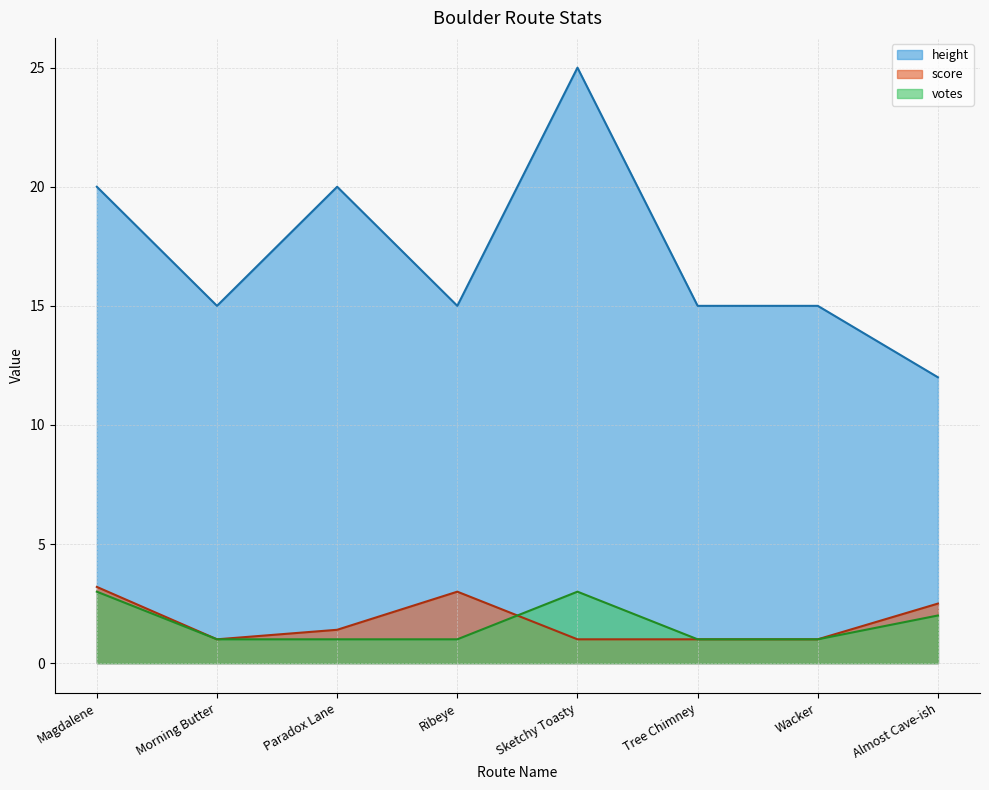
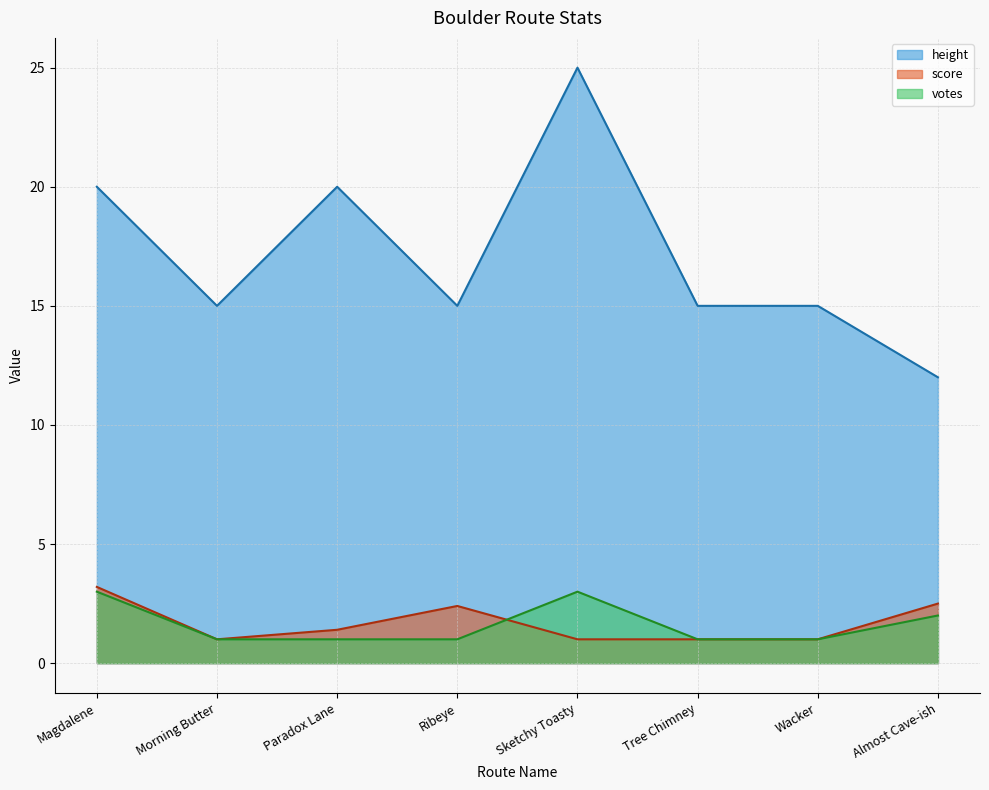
score, Ribeye: 3.0 -> 2.4
